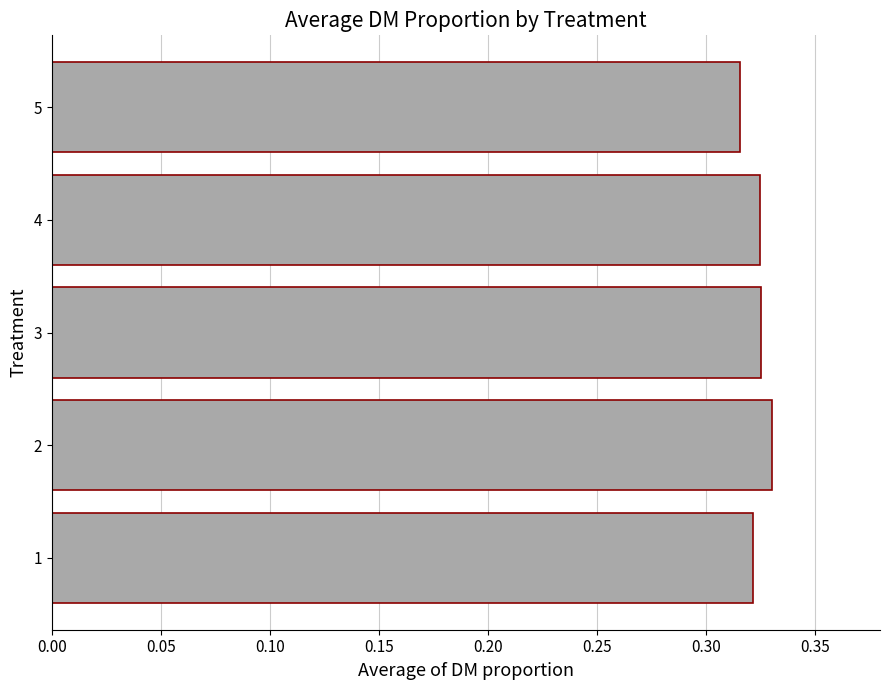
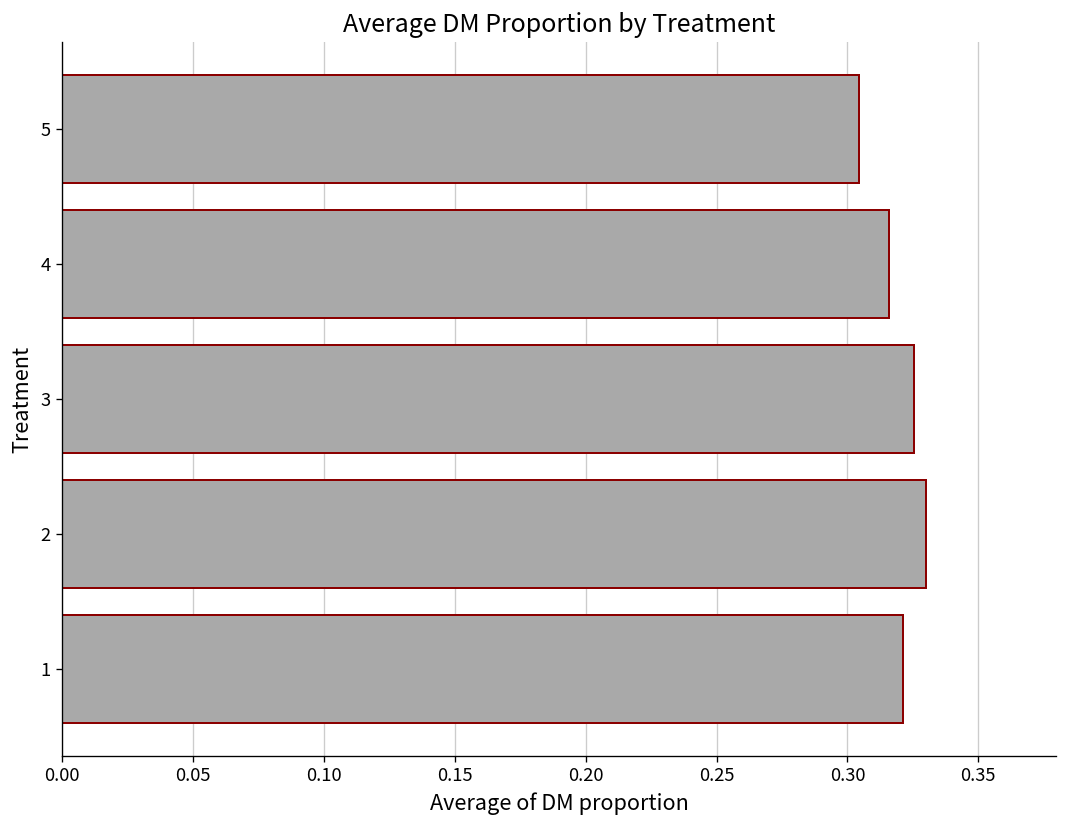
5: 0.316 -> 0.304
4: 0.325 -> 0.316
